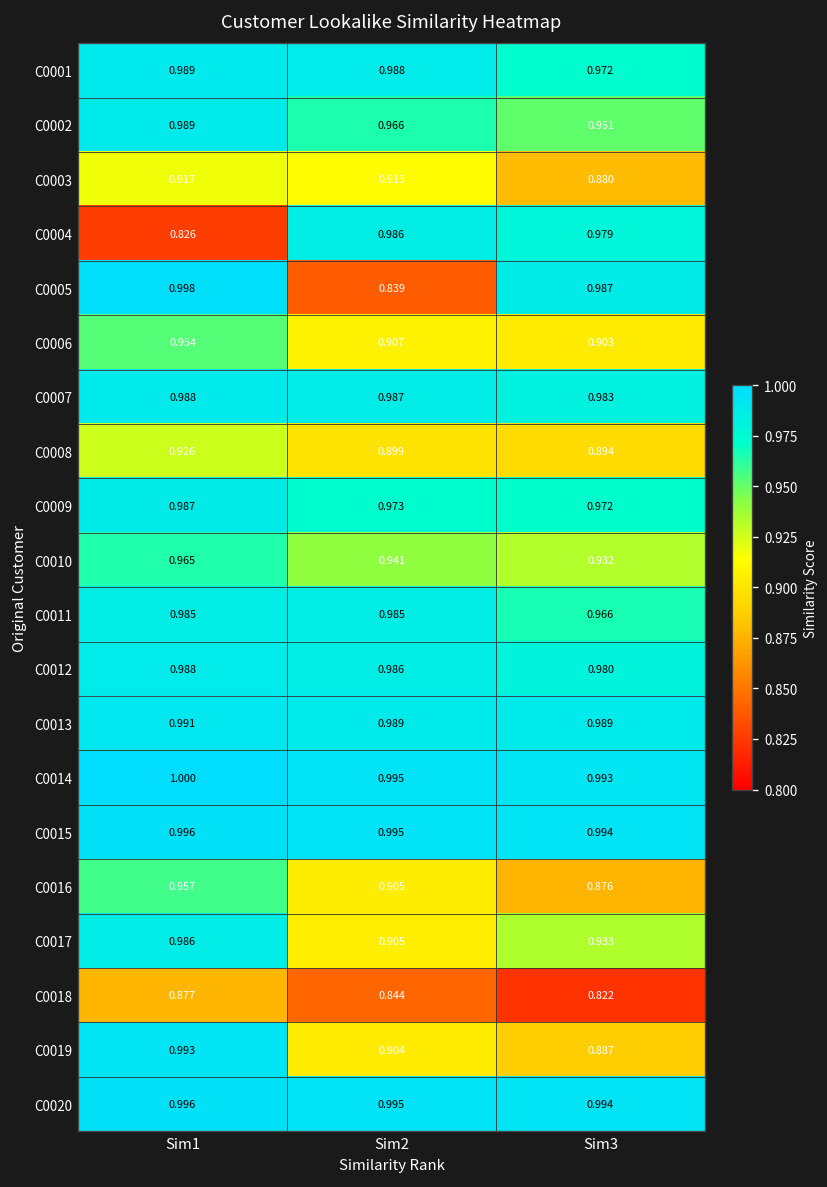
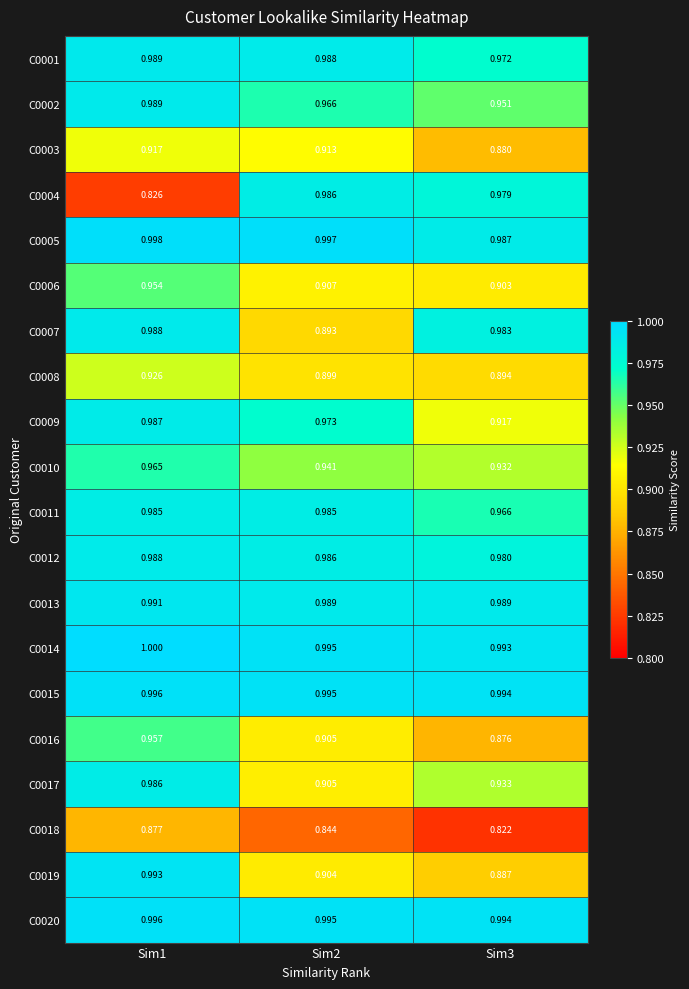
C0005, Sim2: 0.839 -> 0.997
C0007, Sim2: 0.987 -> 0.893
C0009, Sim3: 0.972 -> 0.917
